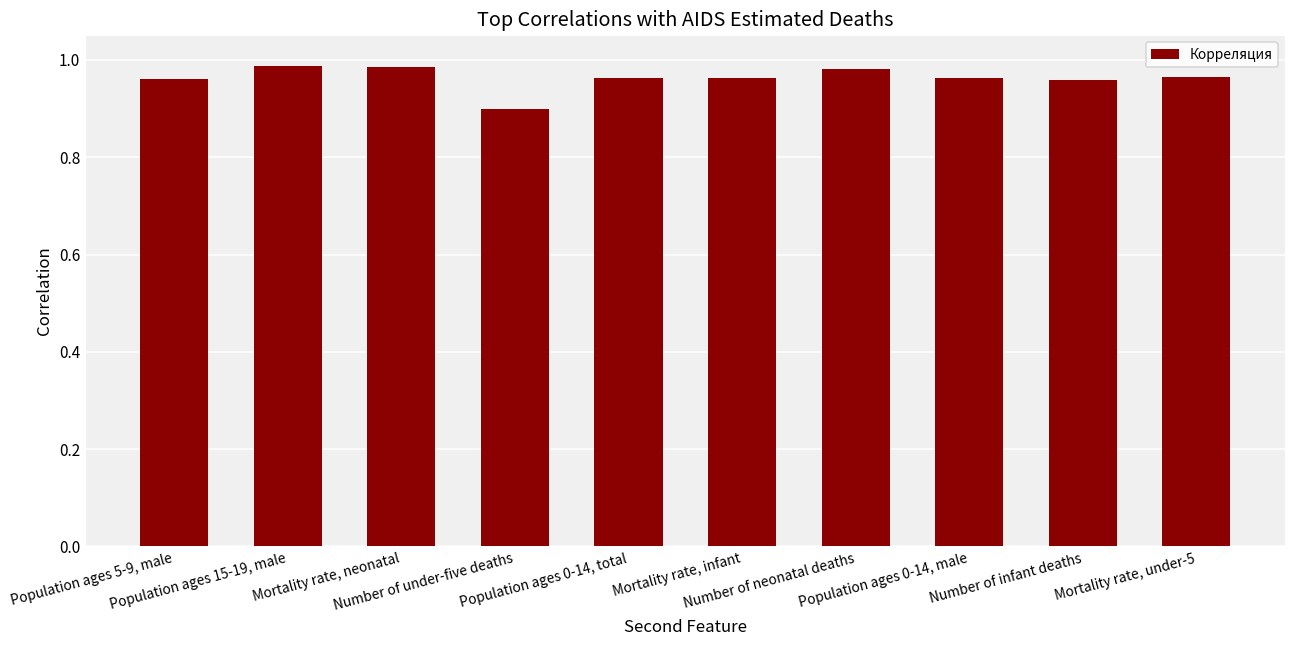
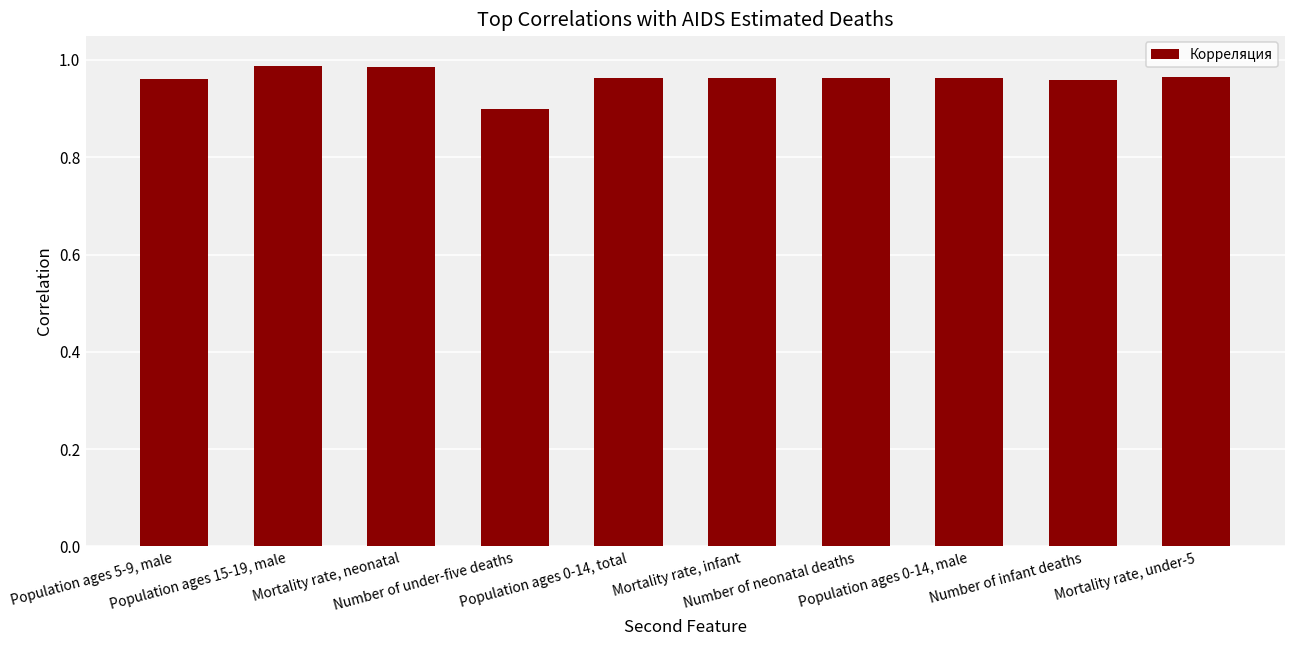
Number of neonatal deaths: 0.98 -> 0.96
